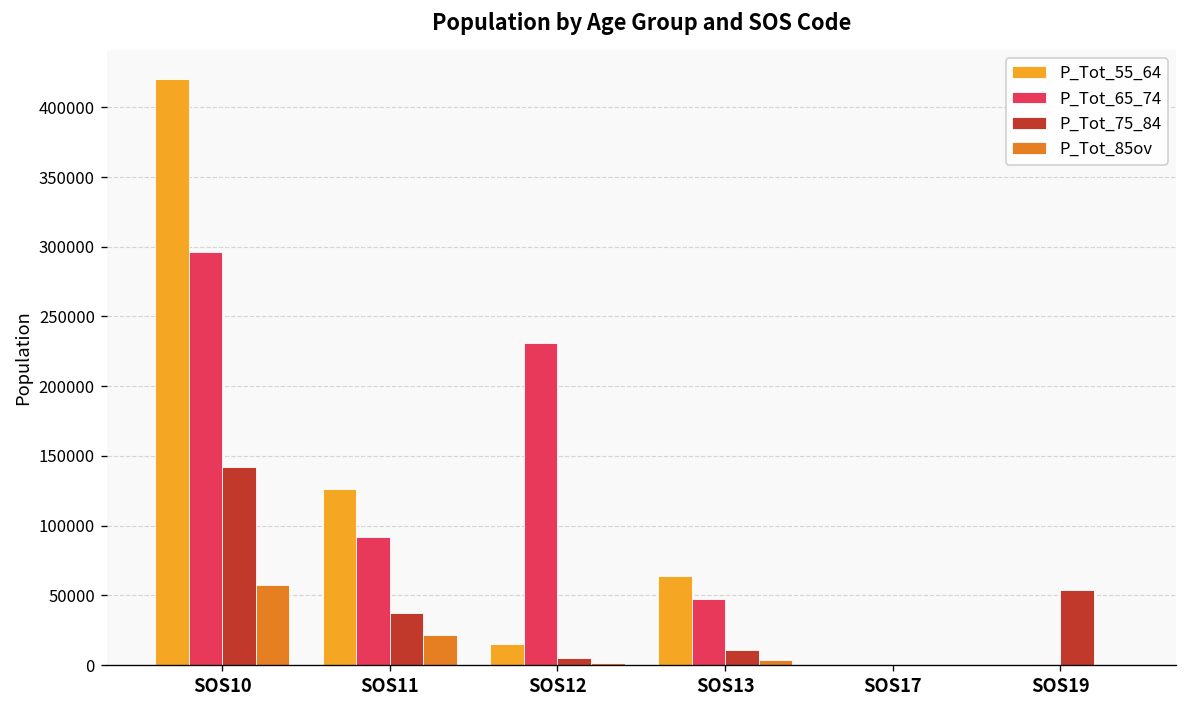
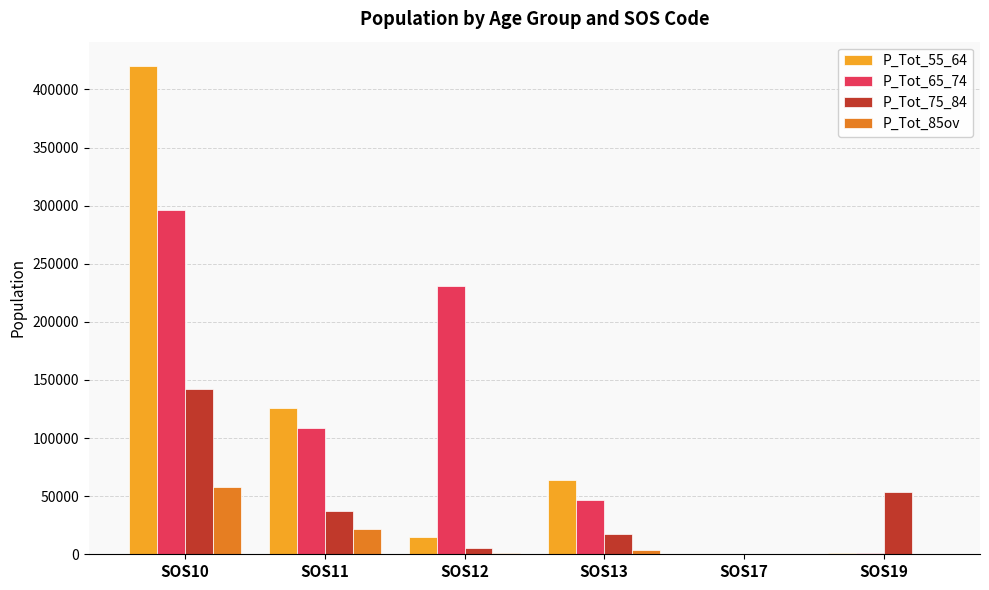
P_Tot_65_74, SOS11: 92000 -> 109000
P_Tot_75_84, SOS13: 11000 -> 18000
